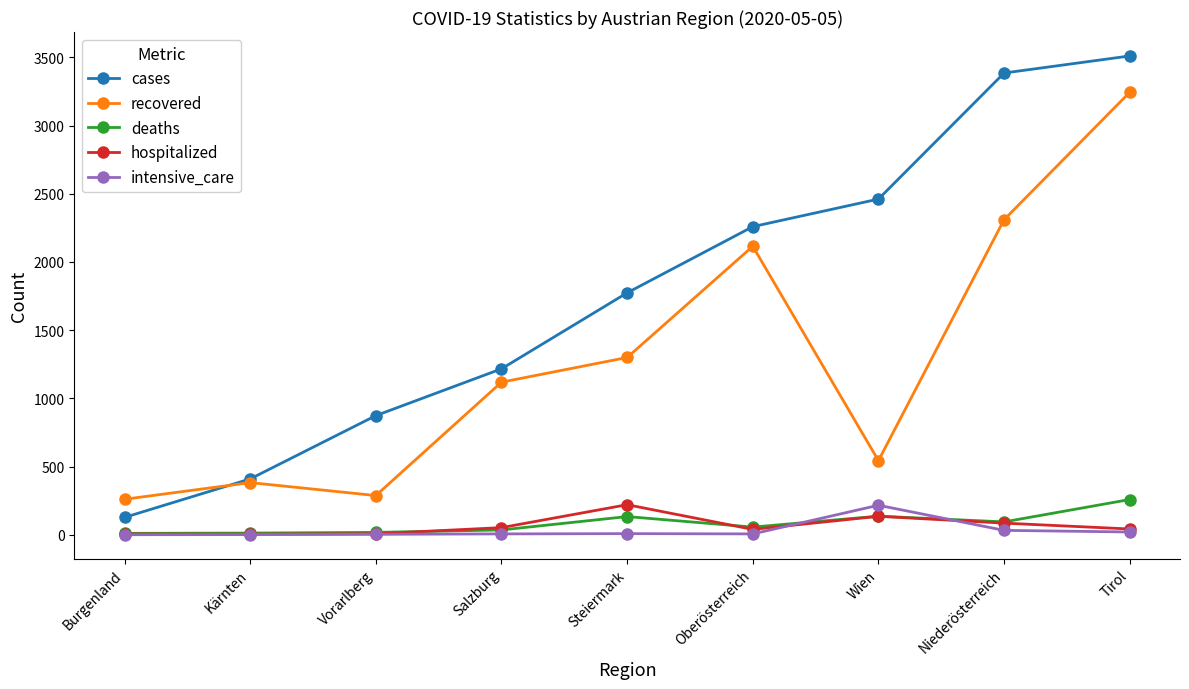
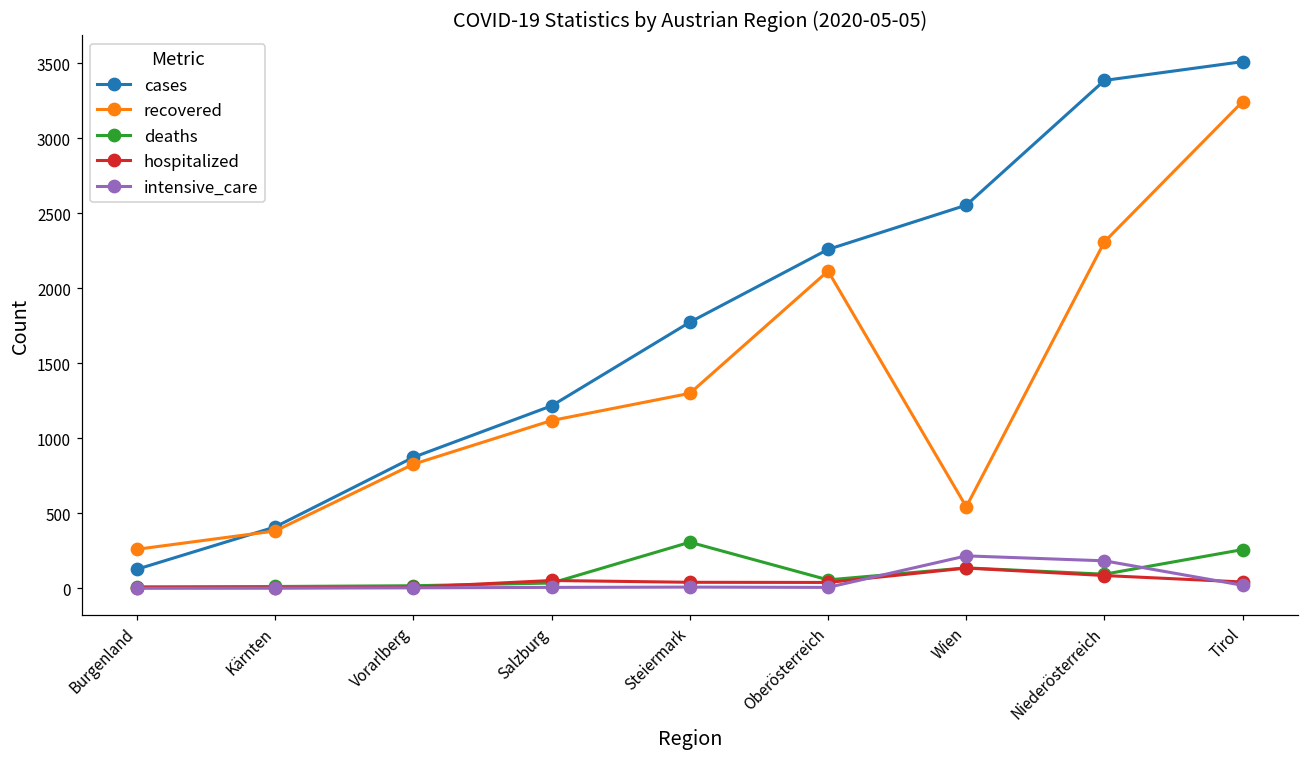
recovered, Vorarlberg: 290 -> 830
deaths, Steiermark: 130 -> 310
hospitalized, Steiermark: 220 -> 40
cases, Wien: 2460 -> 2550
intensive_care, Niederösterreich: 30 -> 180
